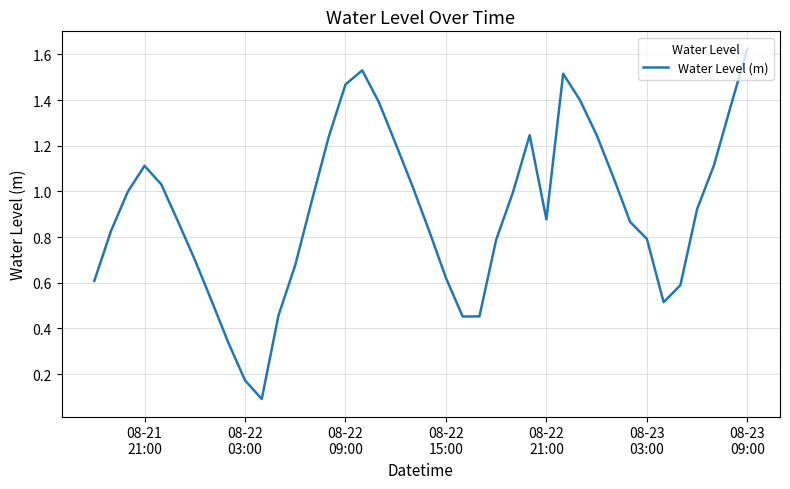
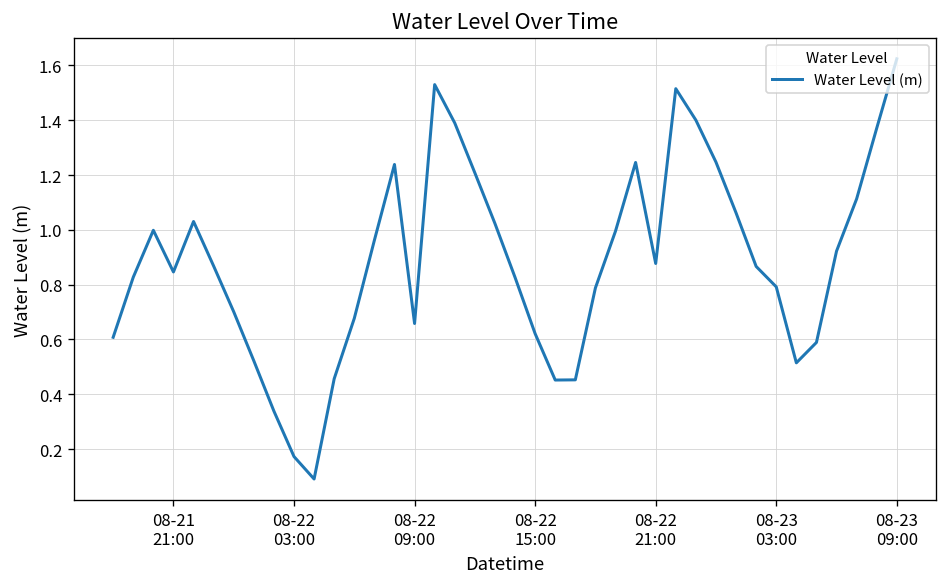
08-21 21:00: 1.11 -> 0.85
08-22 09:00: 1.47 -> 0.66
